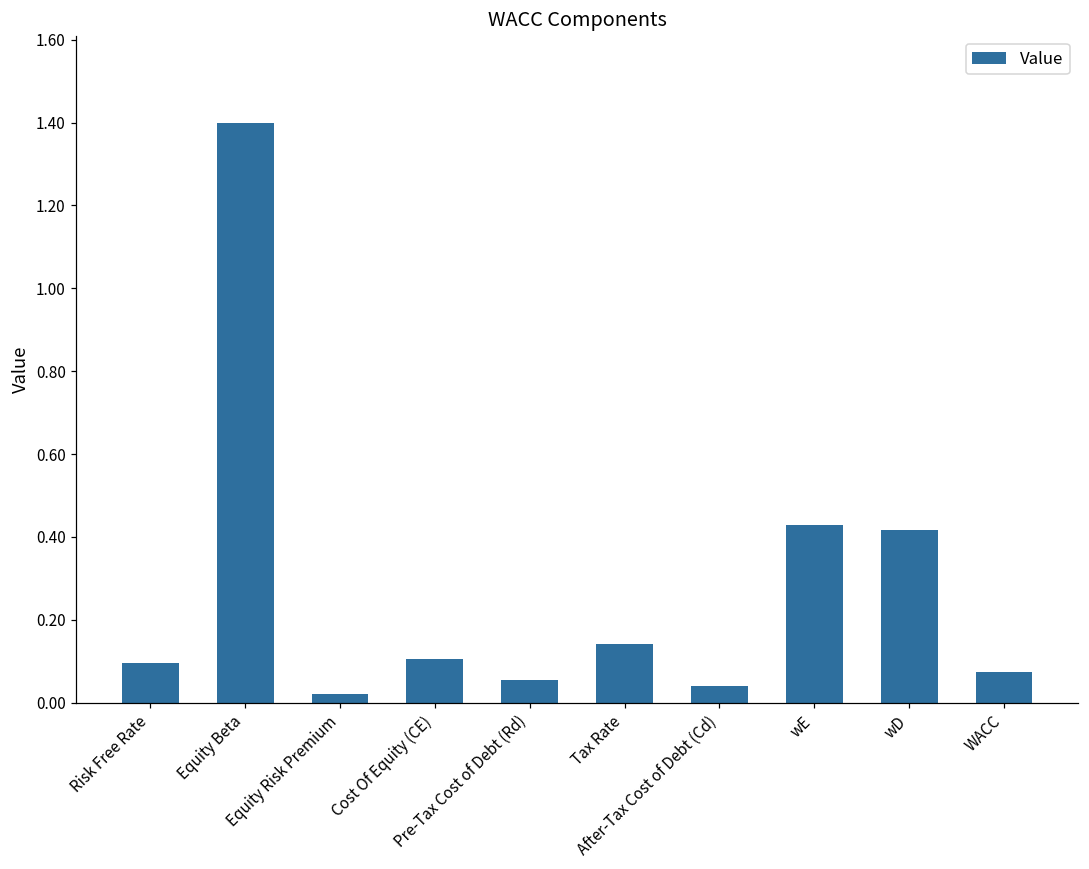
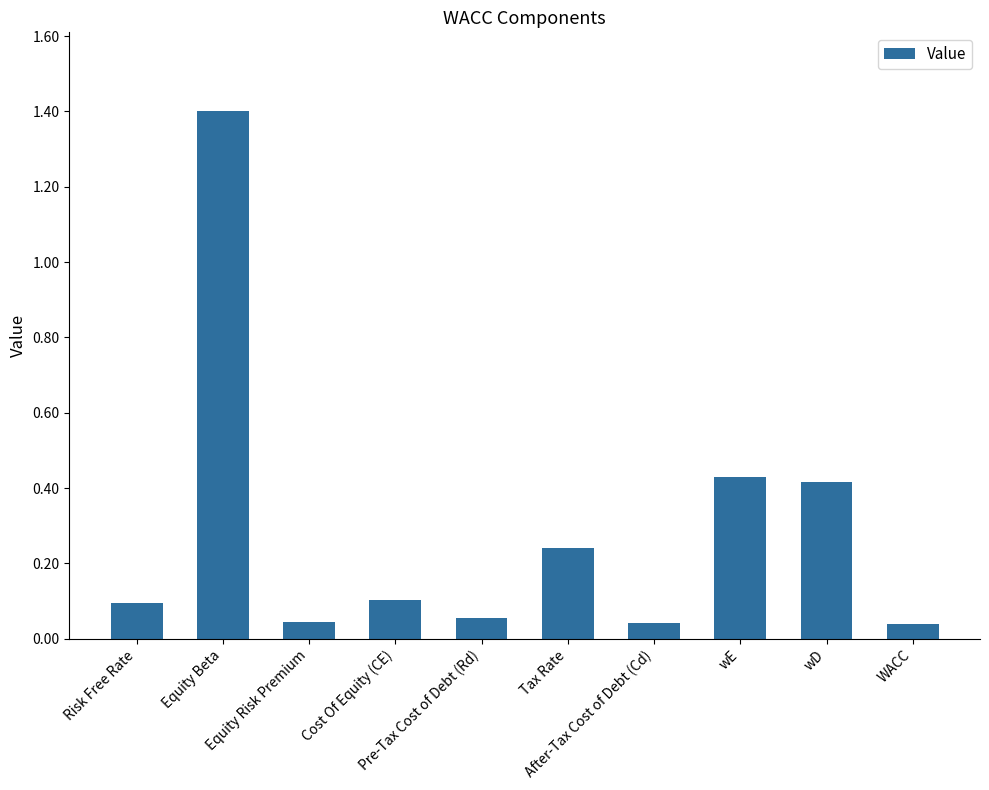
Equity Risk Premium: 0.02 -> 0.04
Tax Rate: 0.14 -> 0.24
WACC: 0.08 -> 0.04
